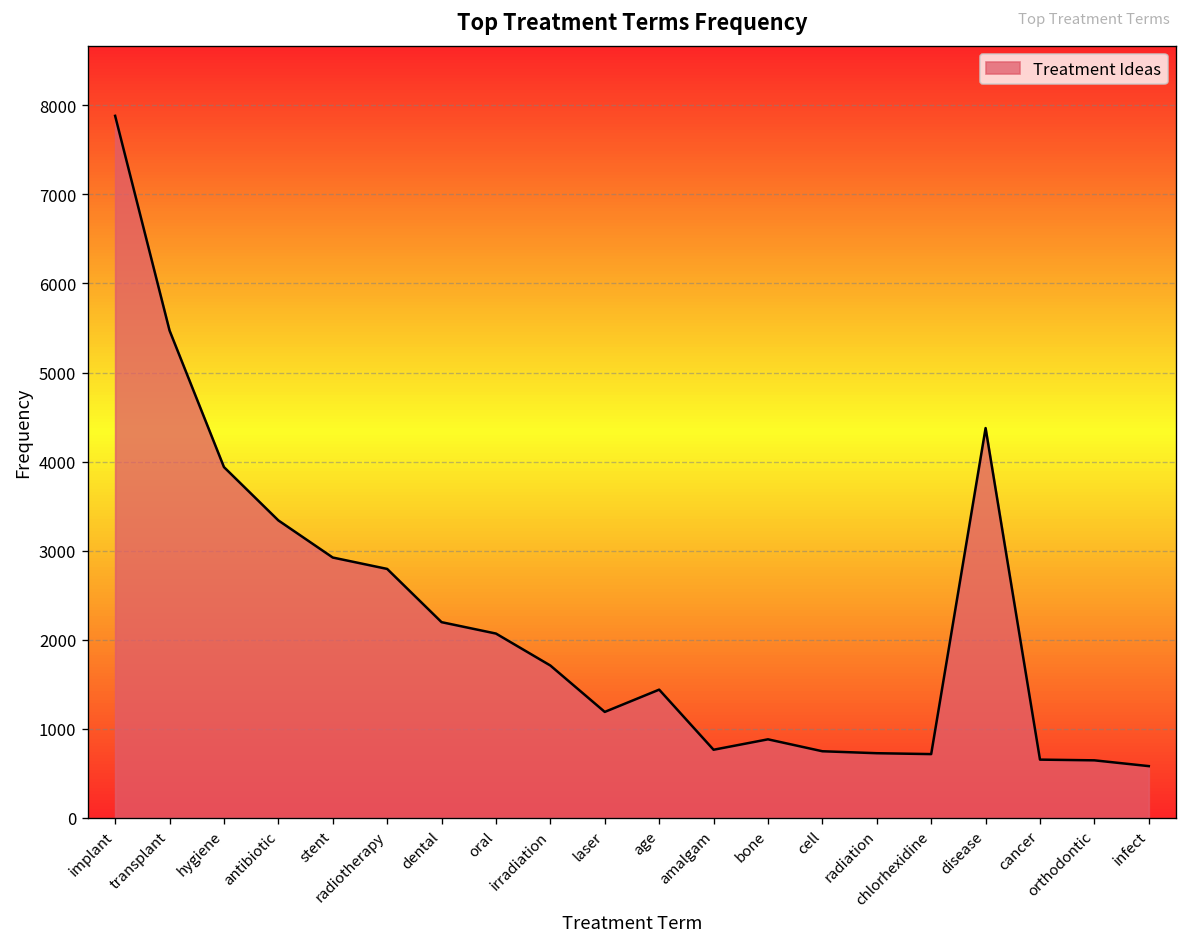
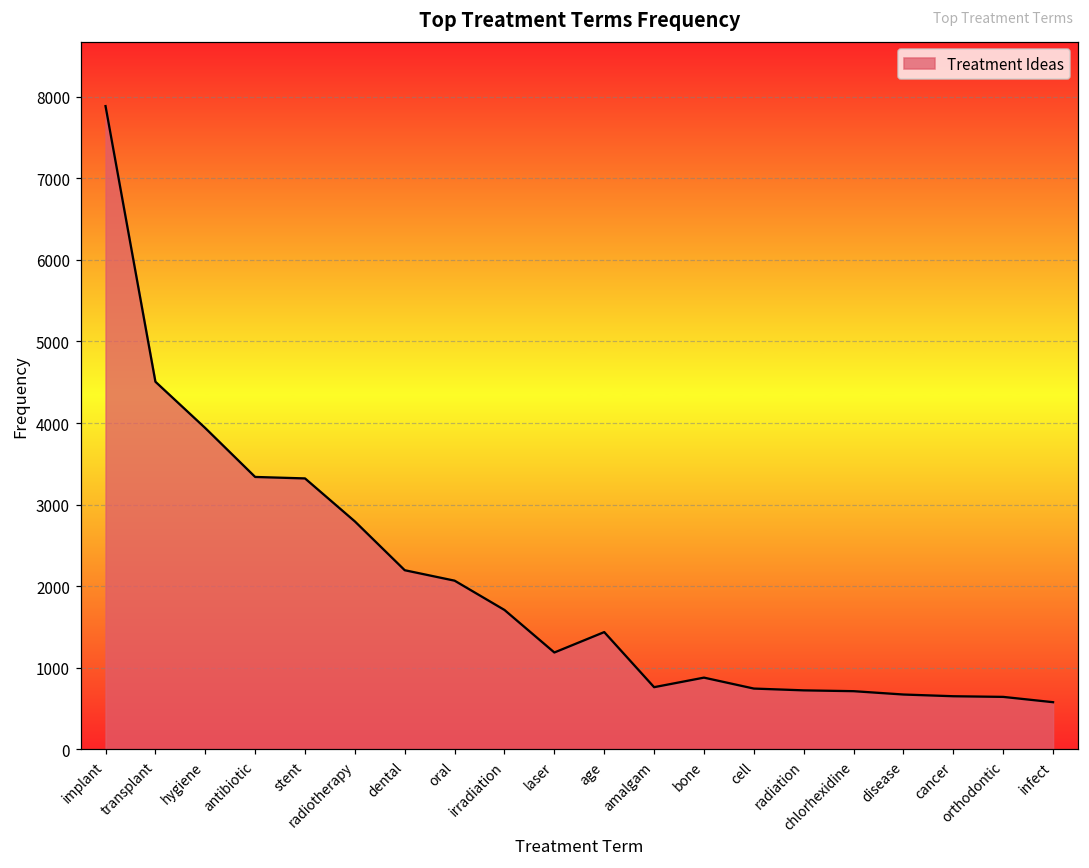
transplant: 5500 -> 4500
stent: 2900 -> 3300
disease: 4400 -> 700
